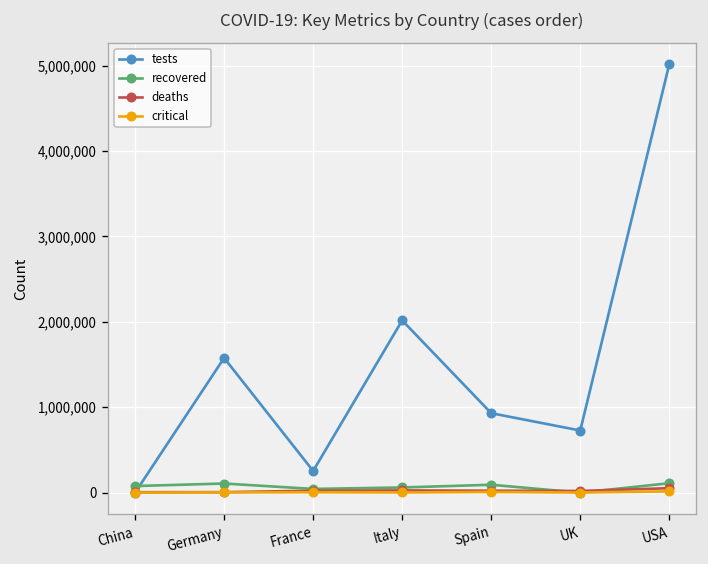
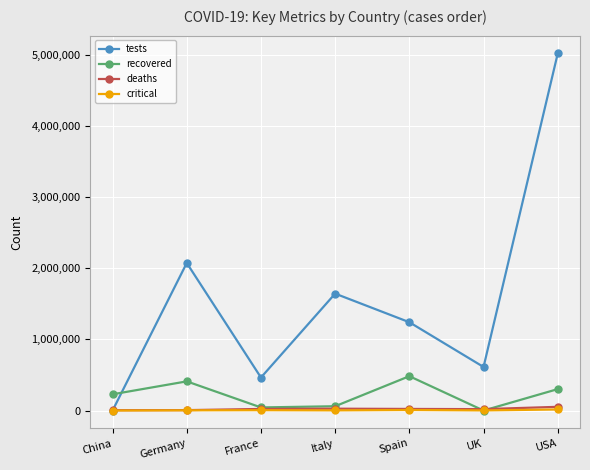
recovered, China: 100,000 -> 200,000
tests, Germany: 1,600,000 -> 2,100,000
recovered, Germany: 100,000 -> 400,000
tests, France: 300,000 -> 500,000
tests, Italy: 2,000,000 -> 1,600,000
tests, Spain: 900,000 -> 1,200,000
recovered, Spain: 100,000 -> 500,000
tests, UK: 700,000 -> 600,000
recovered, USA: 100,000 -> 300,000
